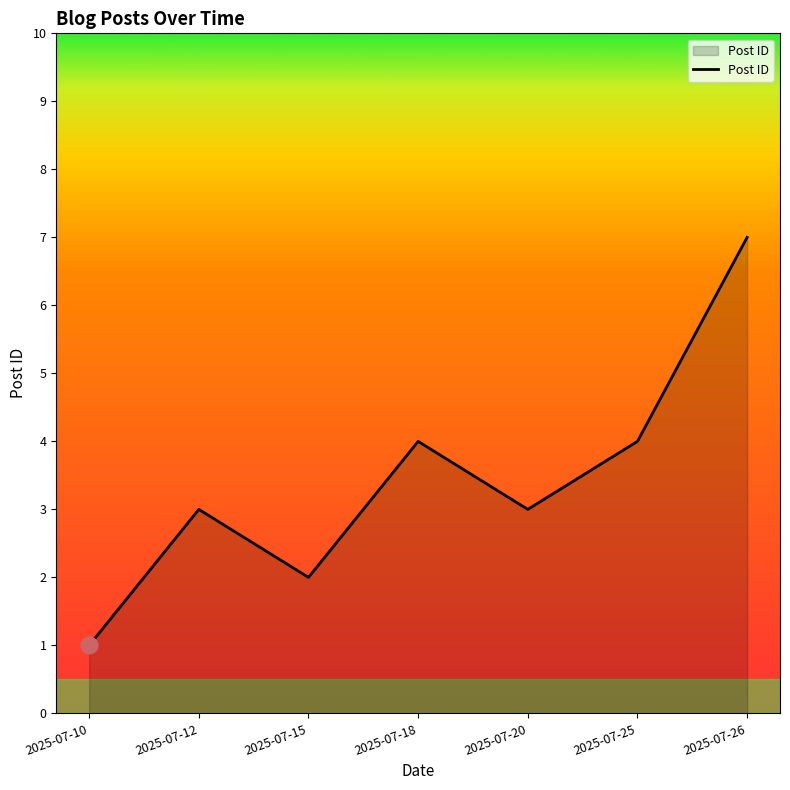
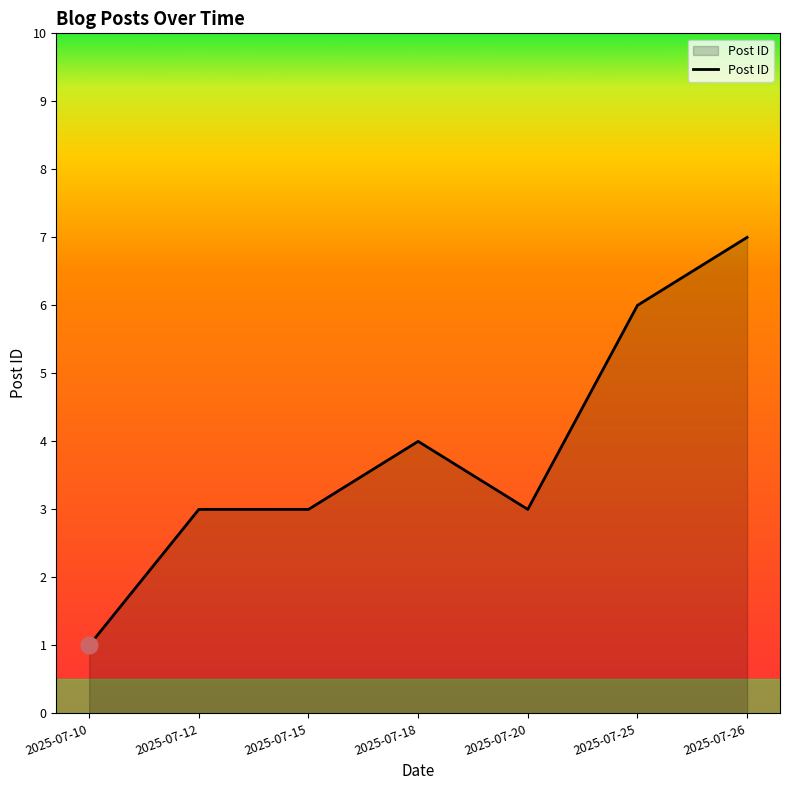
Post ID, 2025-07-15: 2 -> 3
Post ID, 2025-07-25: 4 -> 6
